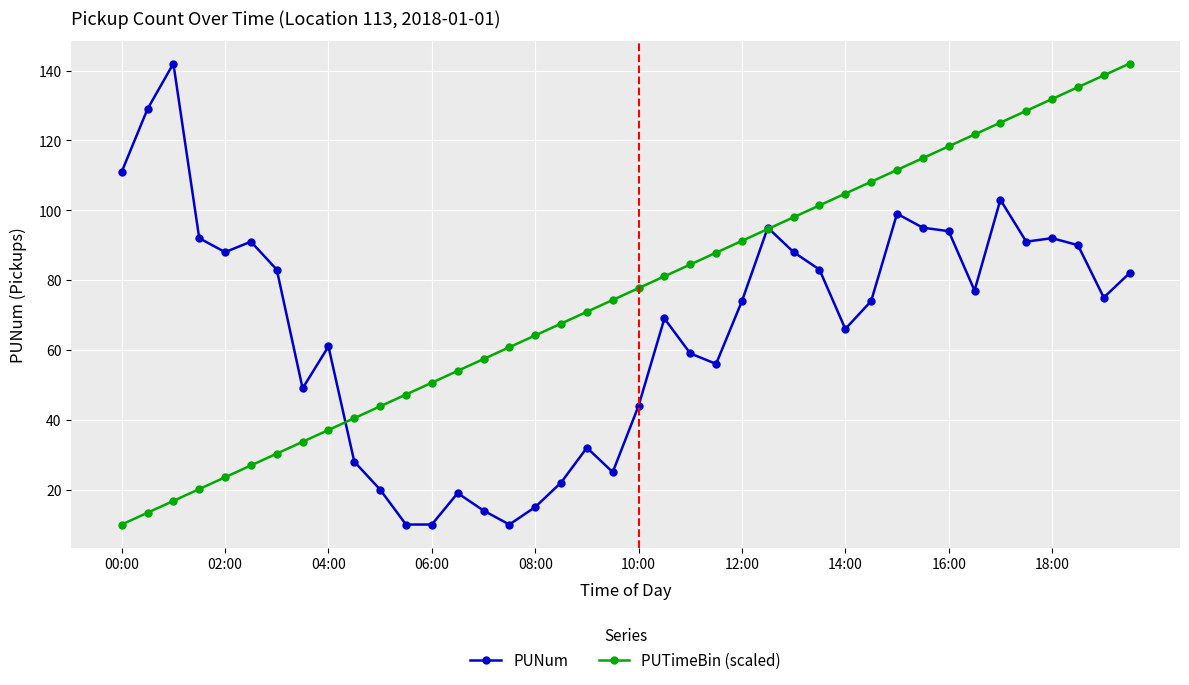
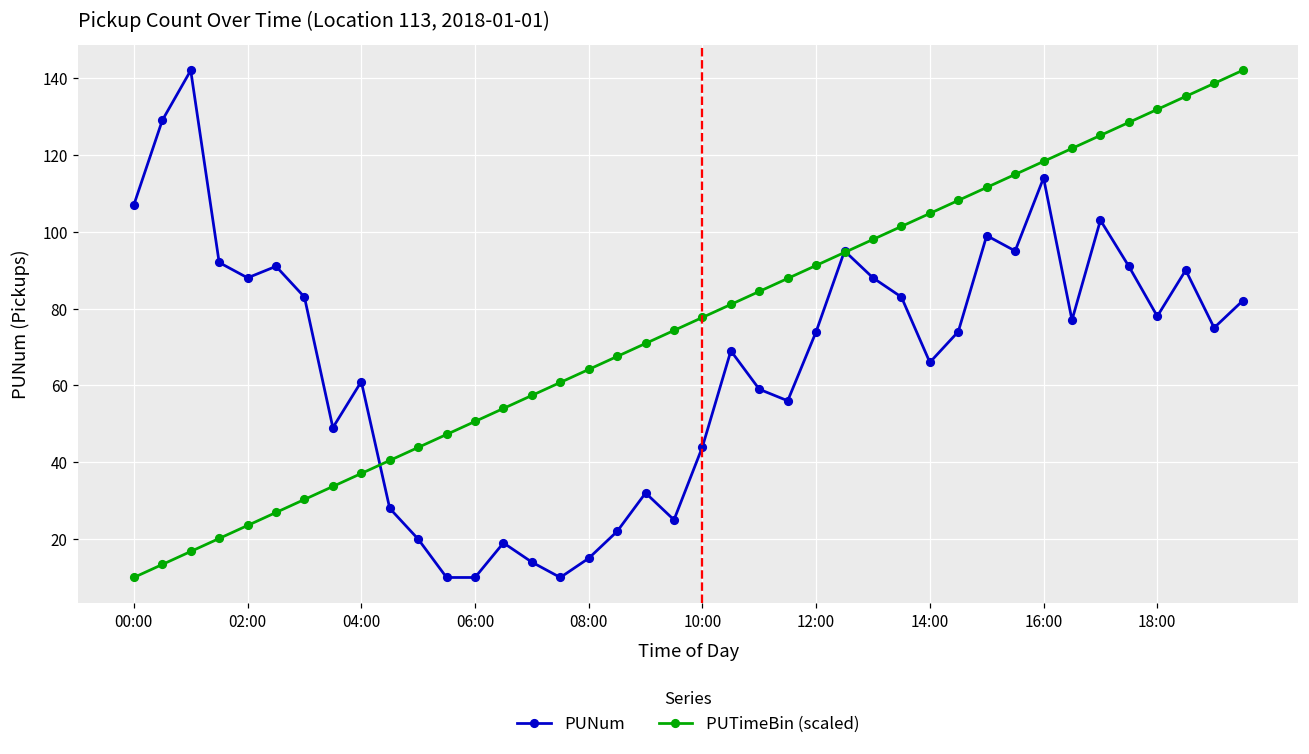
PUNum, 00:00: 111 -> 107
PUNum, 16:00: 94 -> 114
PUNum, 18:00: 92 -> 78
